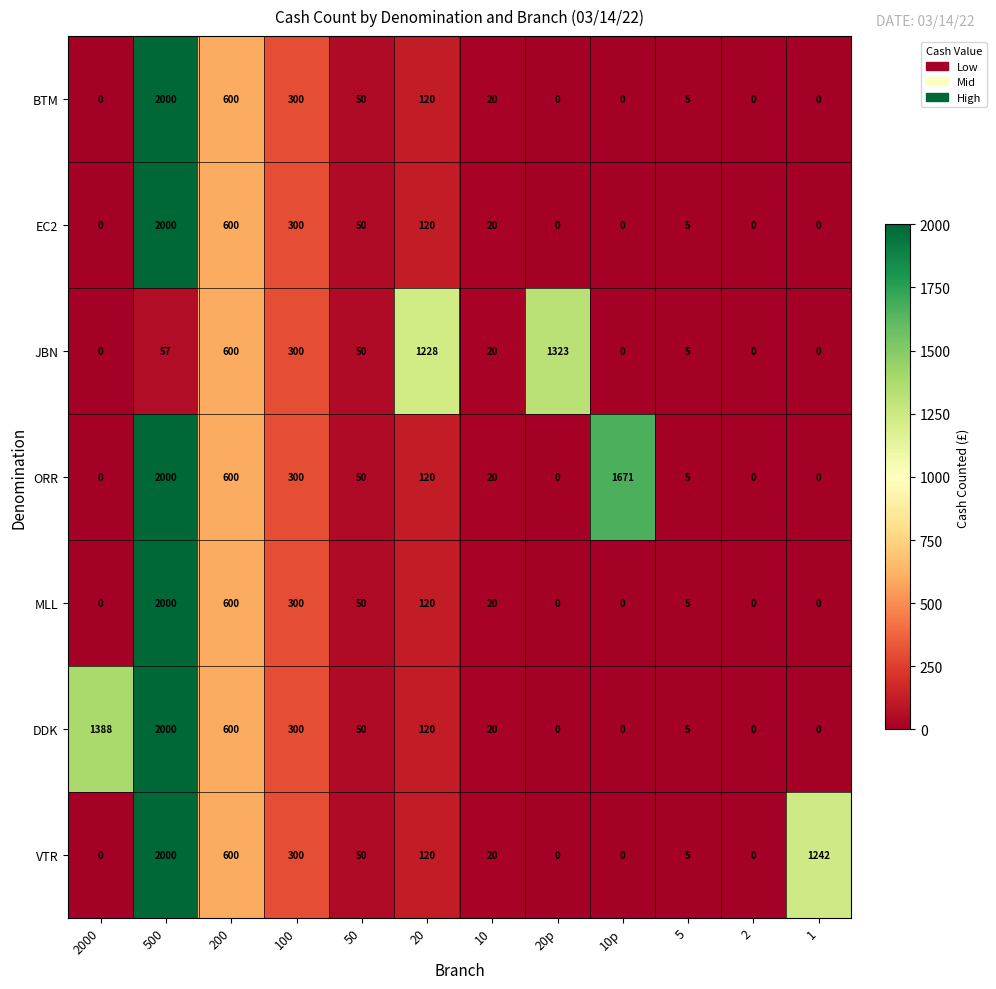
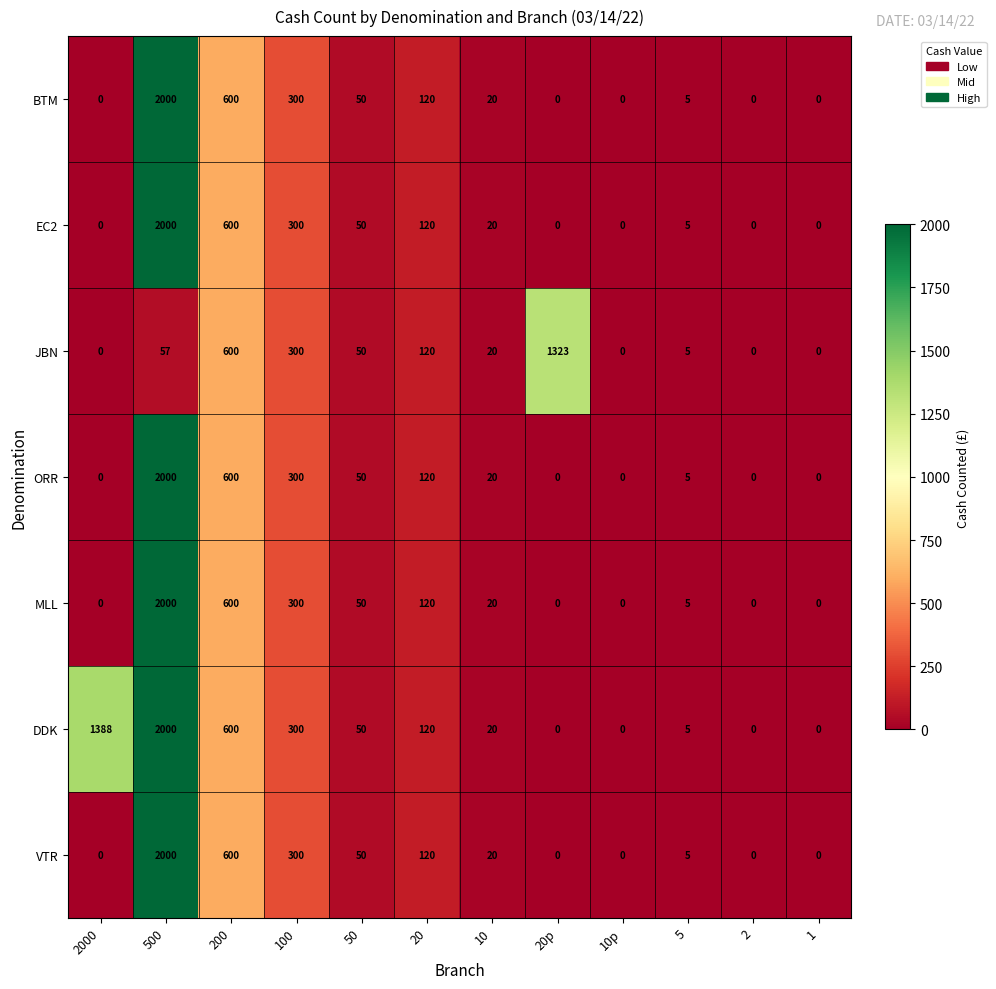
JBN, 20: 1228 -> 120
ORR, 10p: 1671 -> 0
VTR, 1: 1242 -> 0
